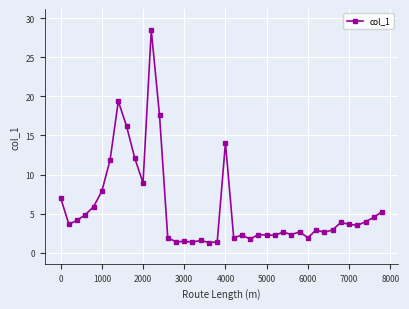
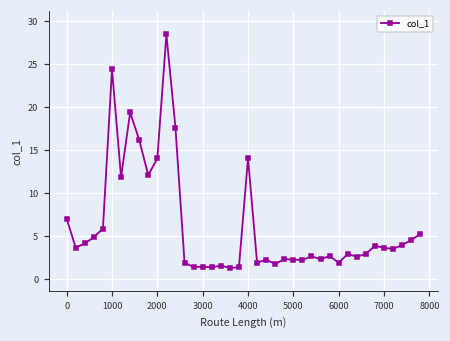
1000: 8 -> 24
2000: 9 -> 14
